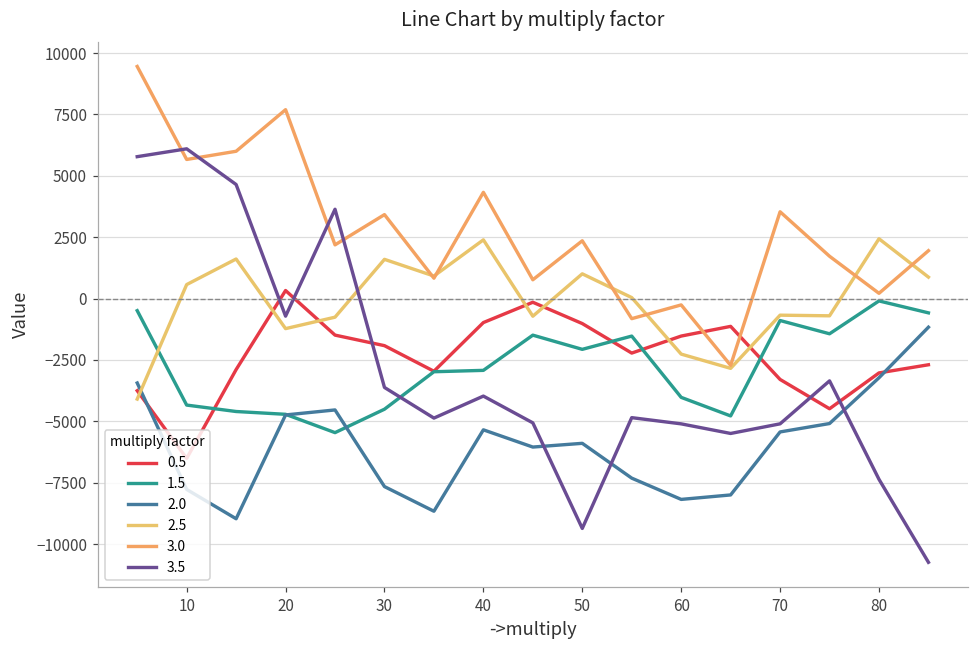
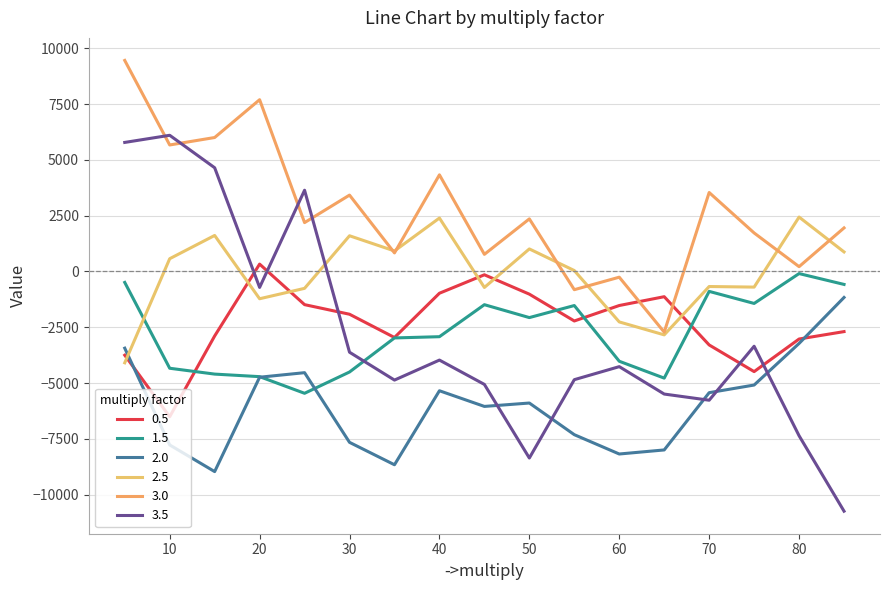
3.5, 50: -9400 -> -8400
3.5, 60: -5100 -> -4300
3.5, 70: -5100 -> -5800
